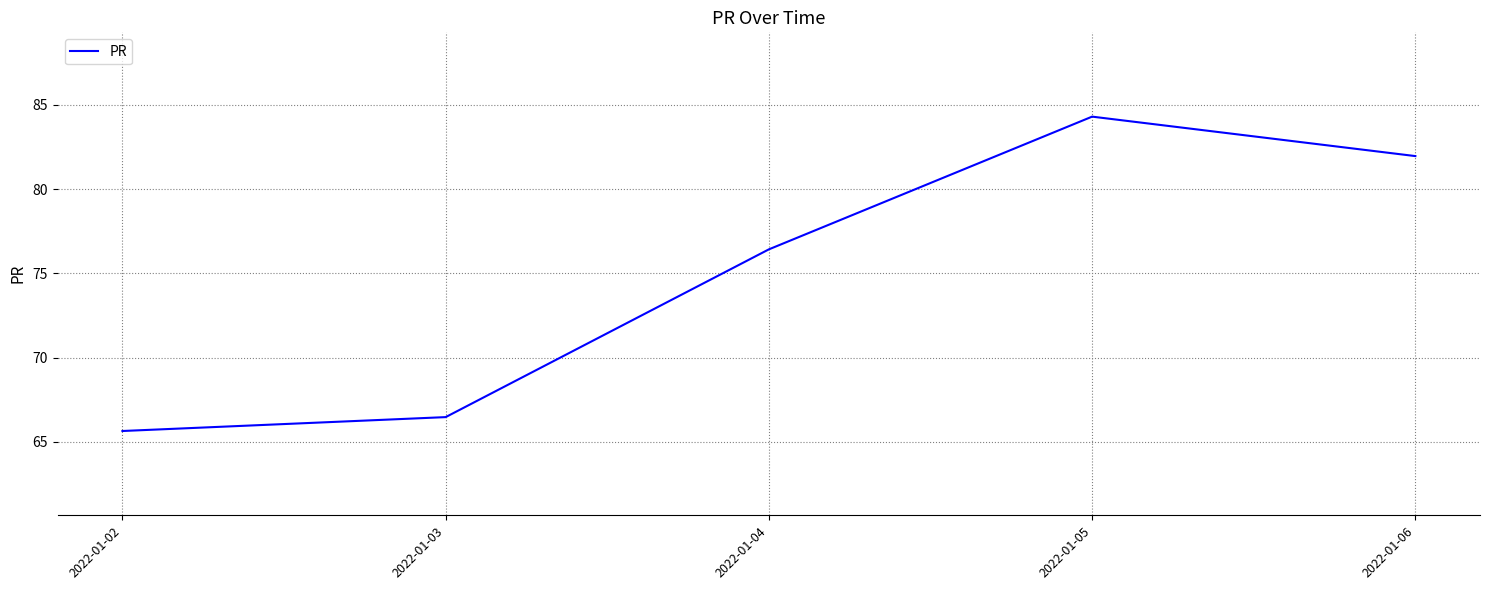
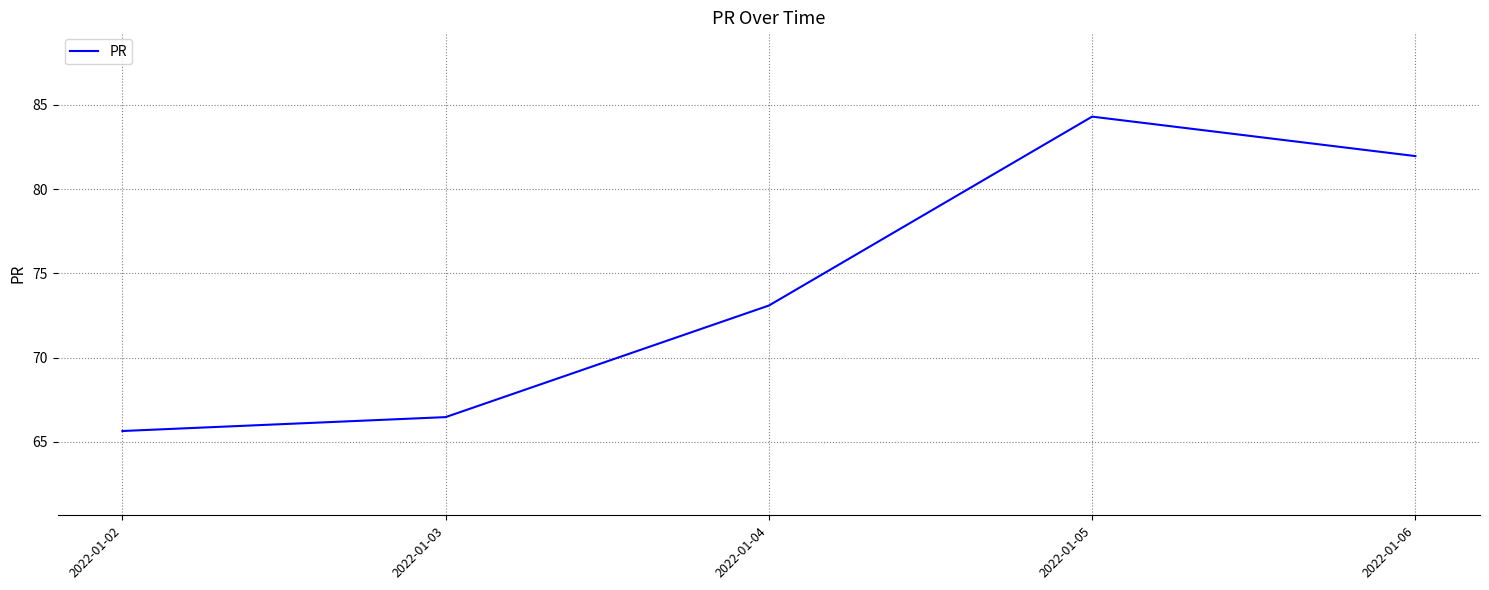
2022-01-04: 76.4 -> 73.1
